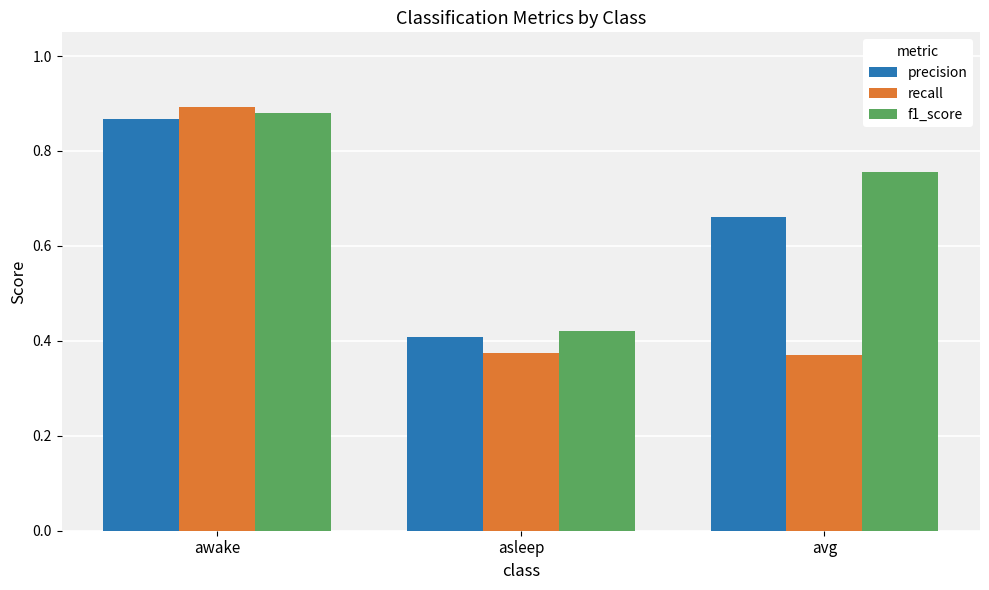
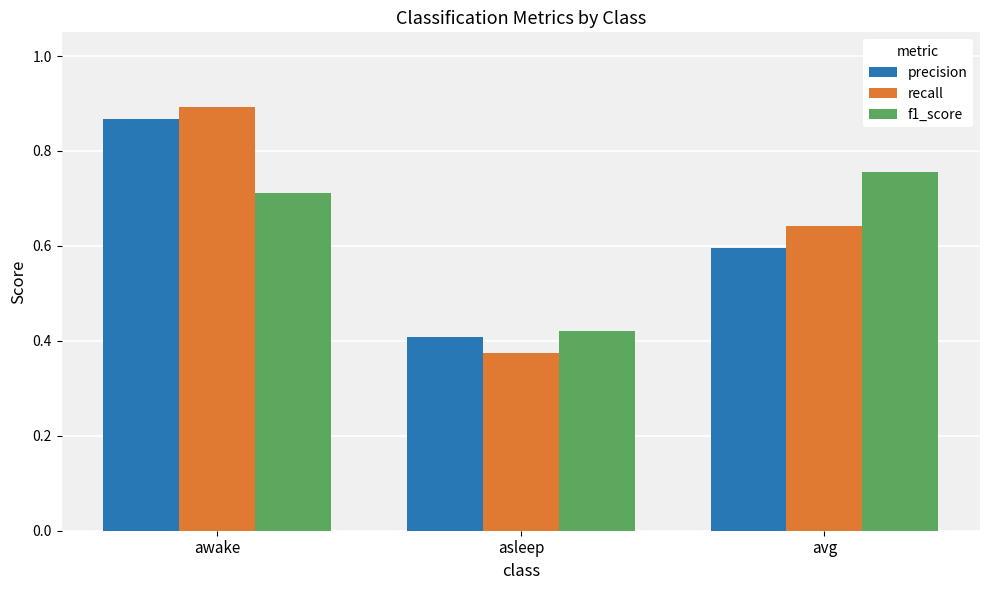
f1_score, awake: 0.88 -> 0.71
precision, avg: 0.66 -> 0.60
recall, avg: 0.37 -> 0.64
